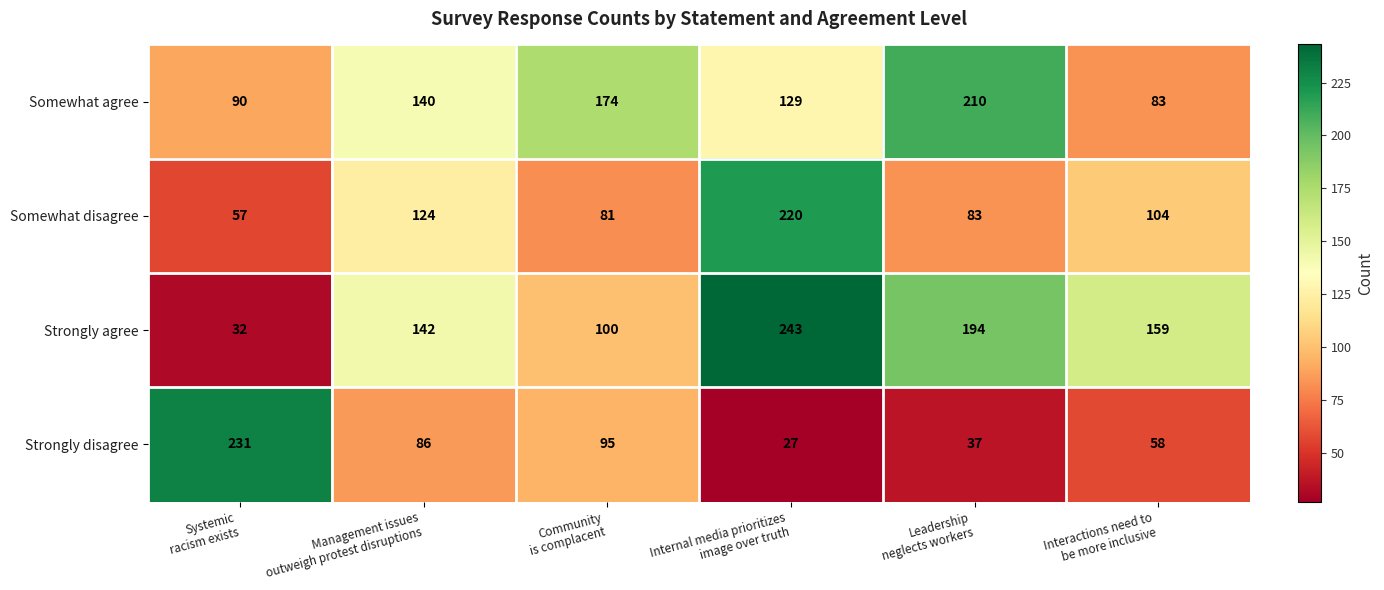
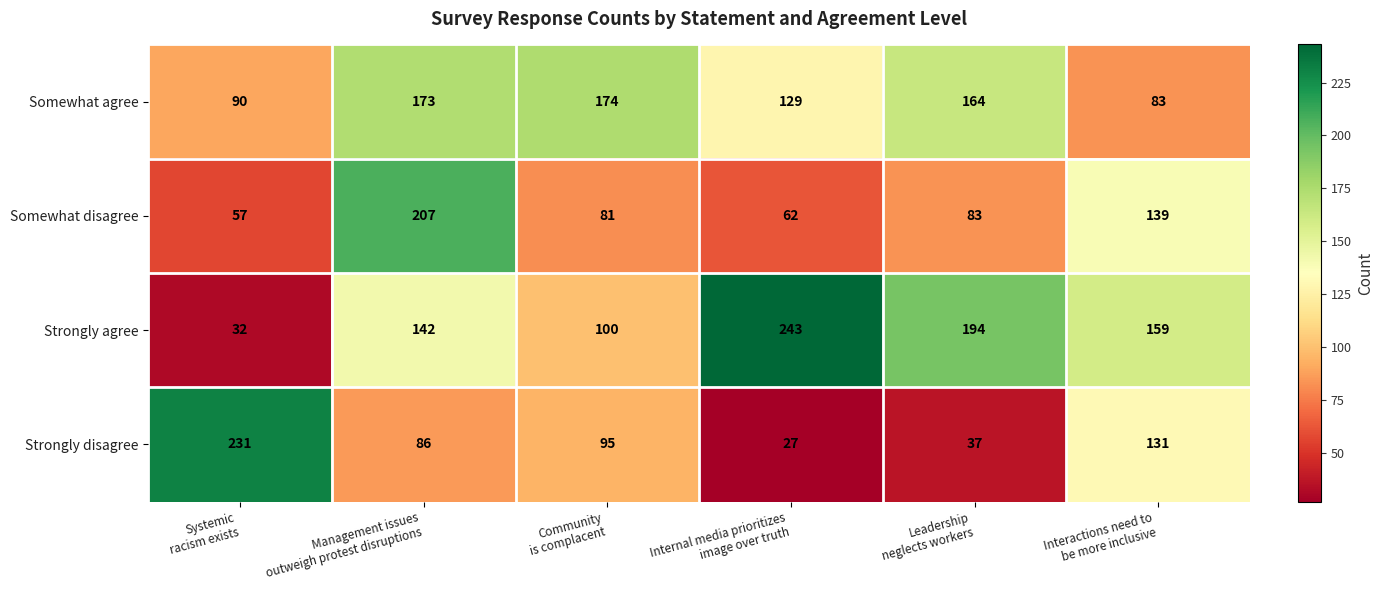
Somewhat agree, Management issues outweigh protest disruptions: 140 -> 173
Somewhat agree, Leadership neglects workers: 210 -> 164
Somewhat disagree, Management issues outweigh protest disruptions: 124 -> 207
Somewhat disagree, Internal media prioritizes image over truth: 220 -> 62
Somewhat disagree, Interactions need to be more inclusive: 104 -> 139
Strongly disagree, Interactions need to be more inclusive: 58 -> 131
